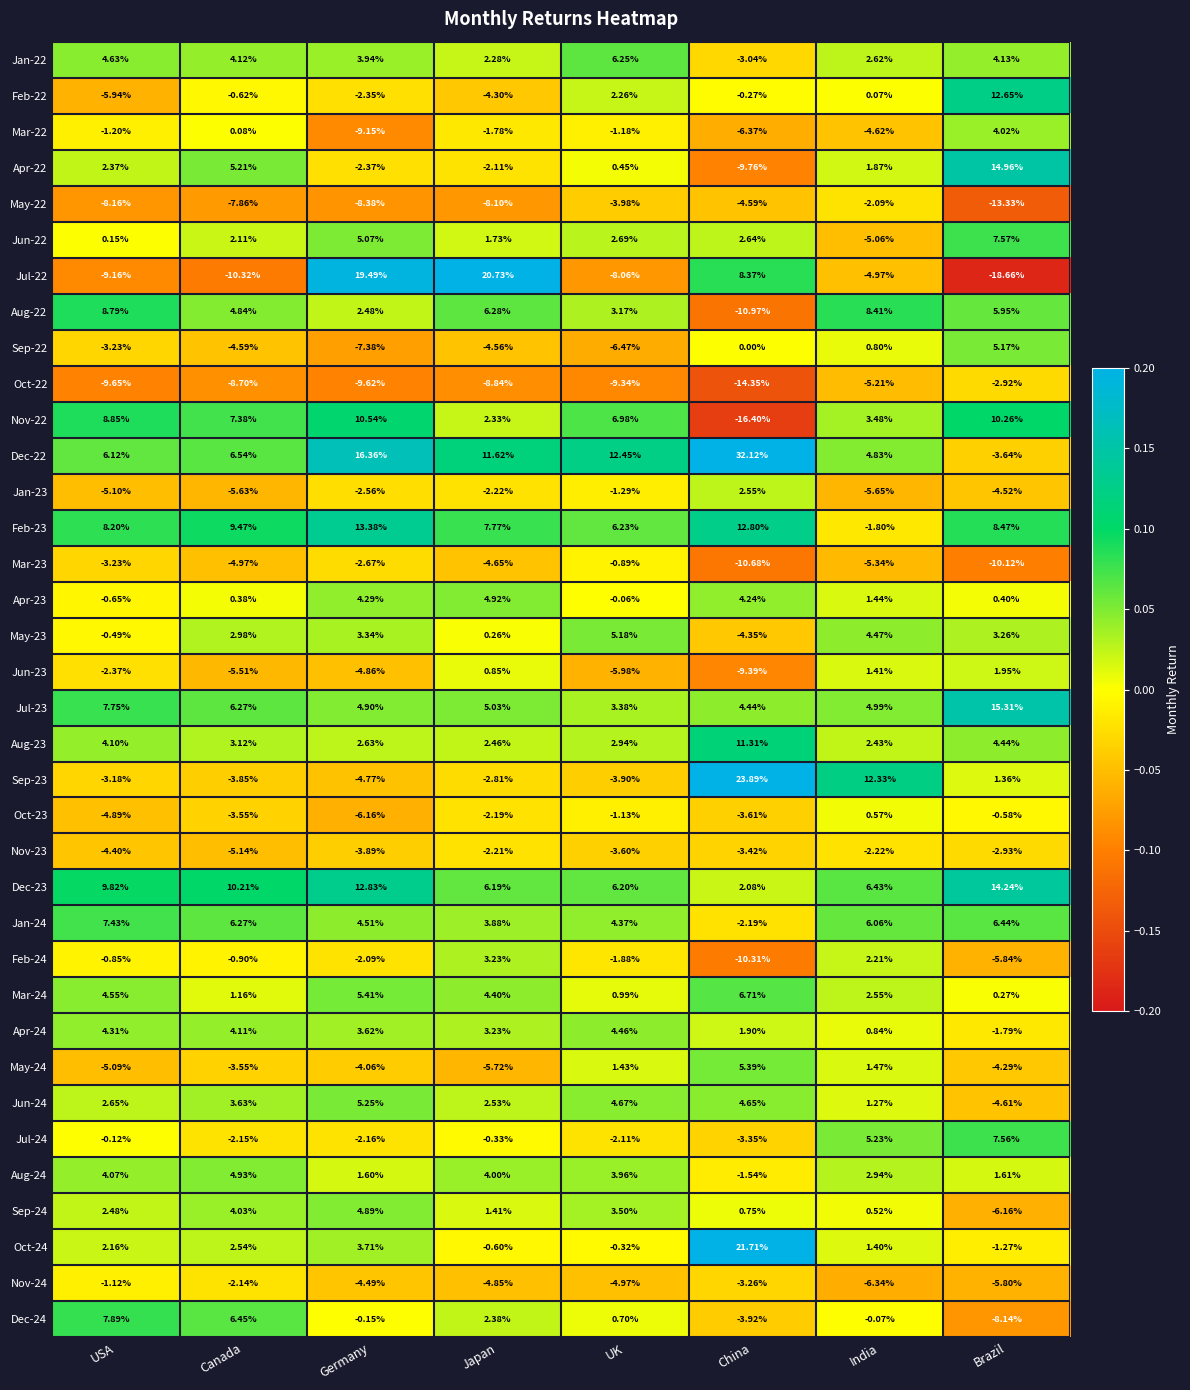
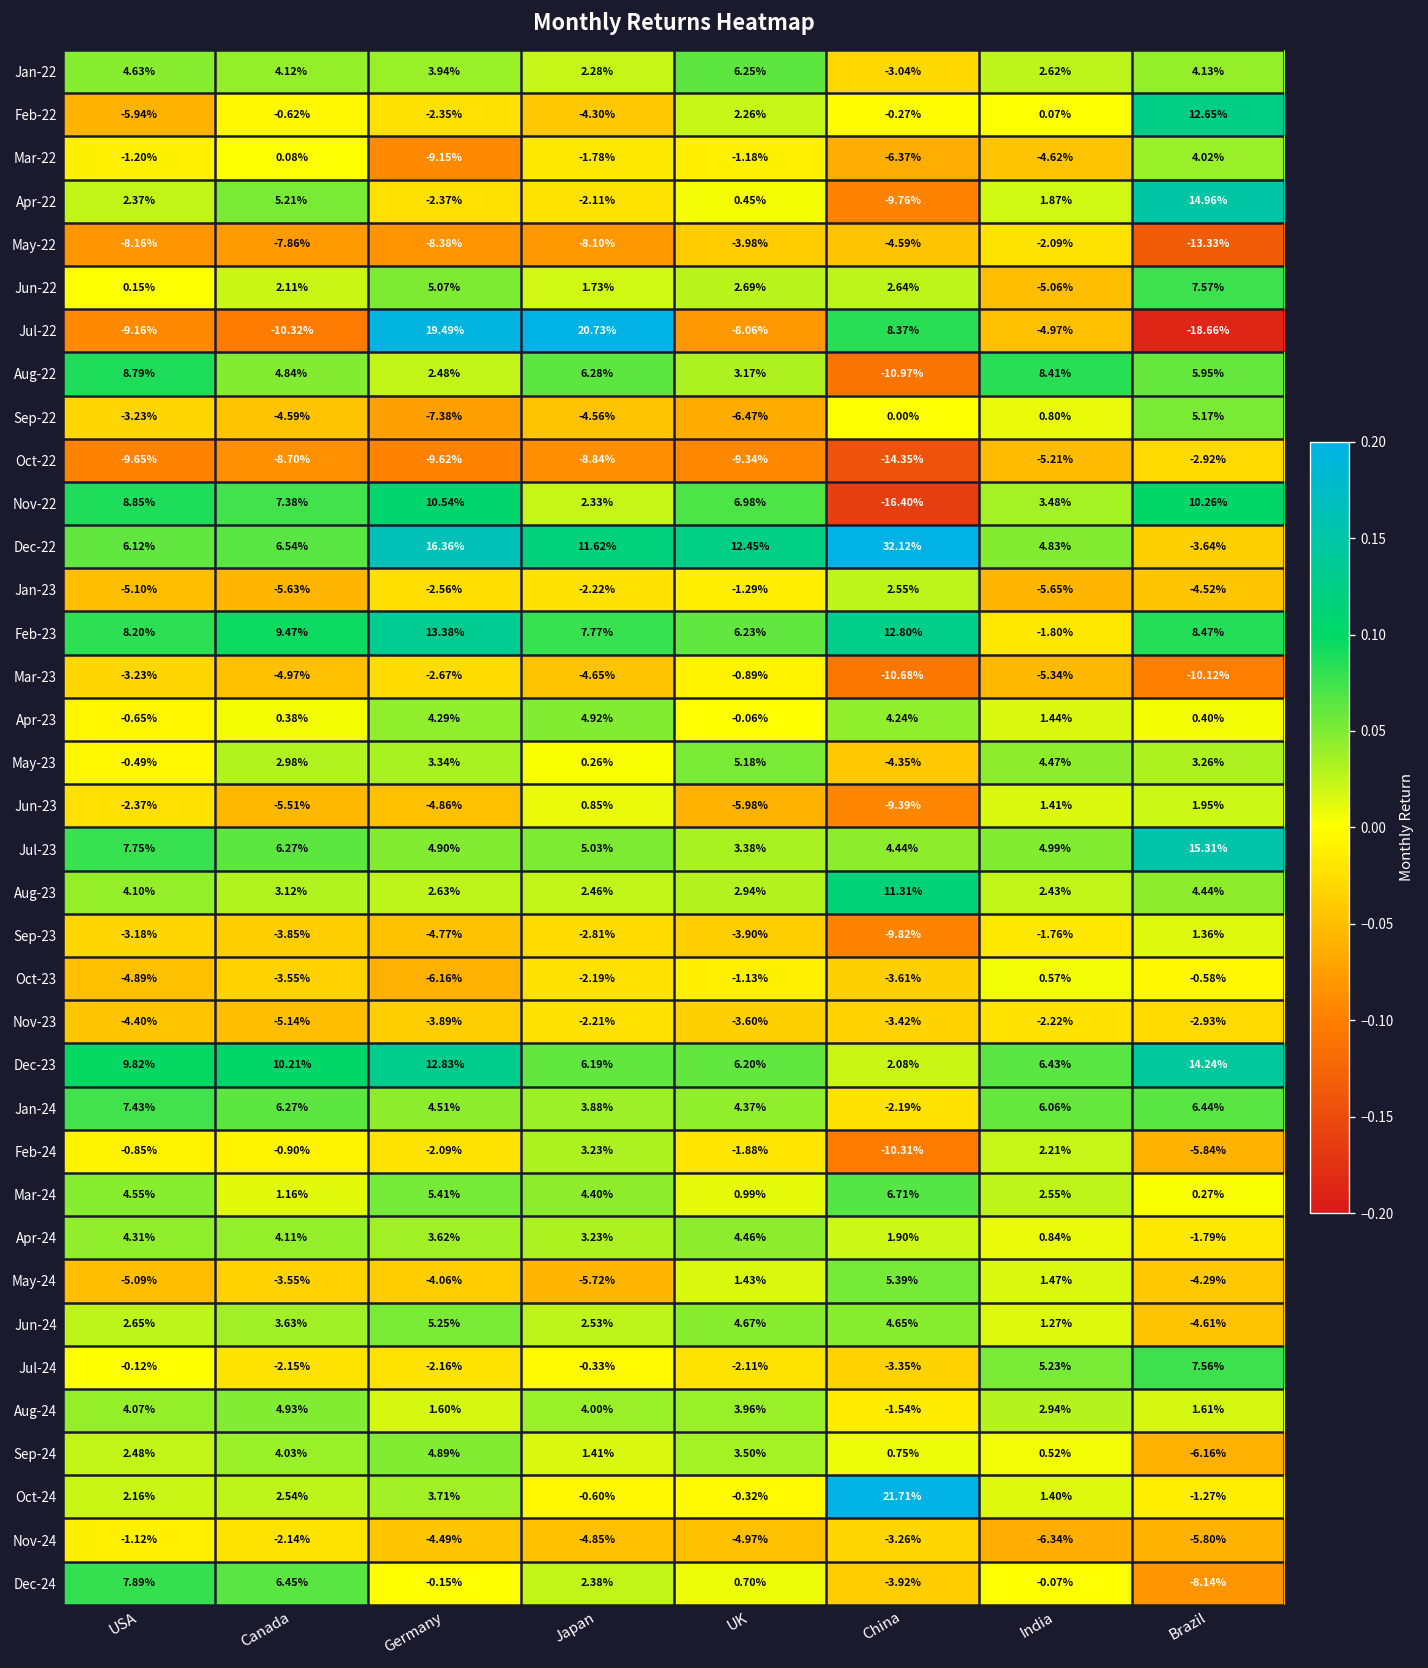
Sep-23, China: 23.89% -> -9.82%
Sep-23, India: 12.33% -> -1.76%
